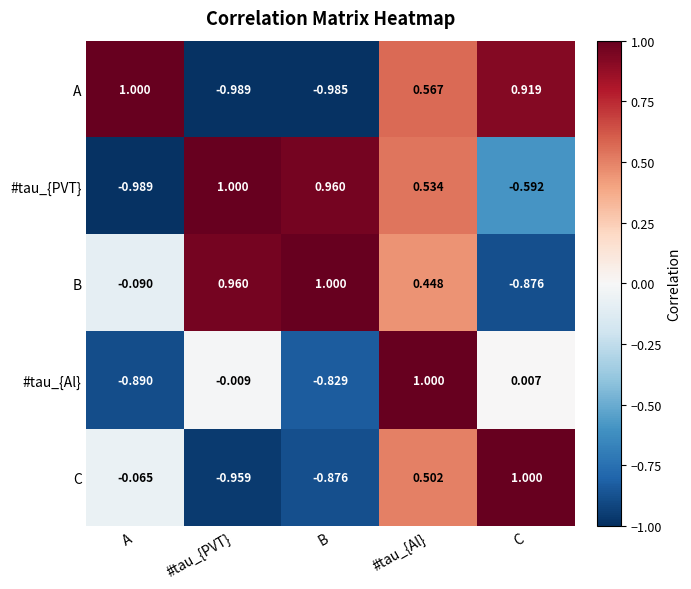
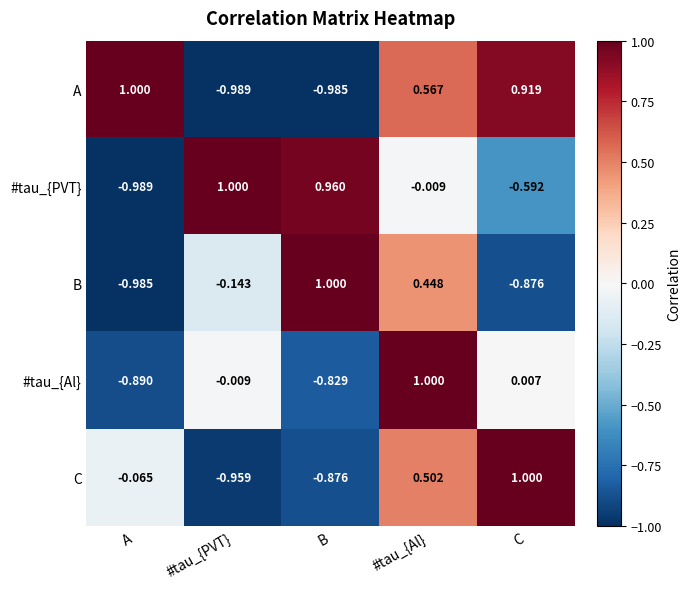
#tau_{PVT}, #tau_{Al}: 0.534 -> -0.009
B, A: -0.090 -> -0.985
B, #tau_{PVT}: 0.960 -> -0.143
